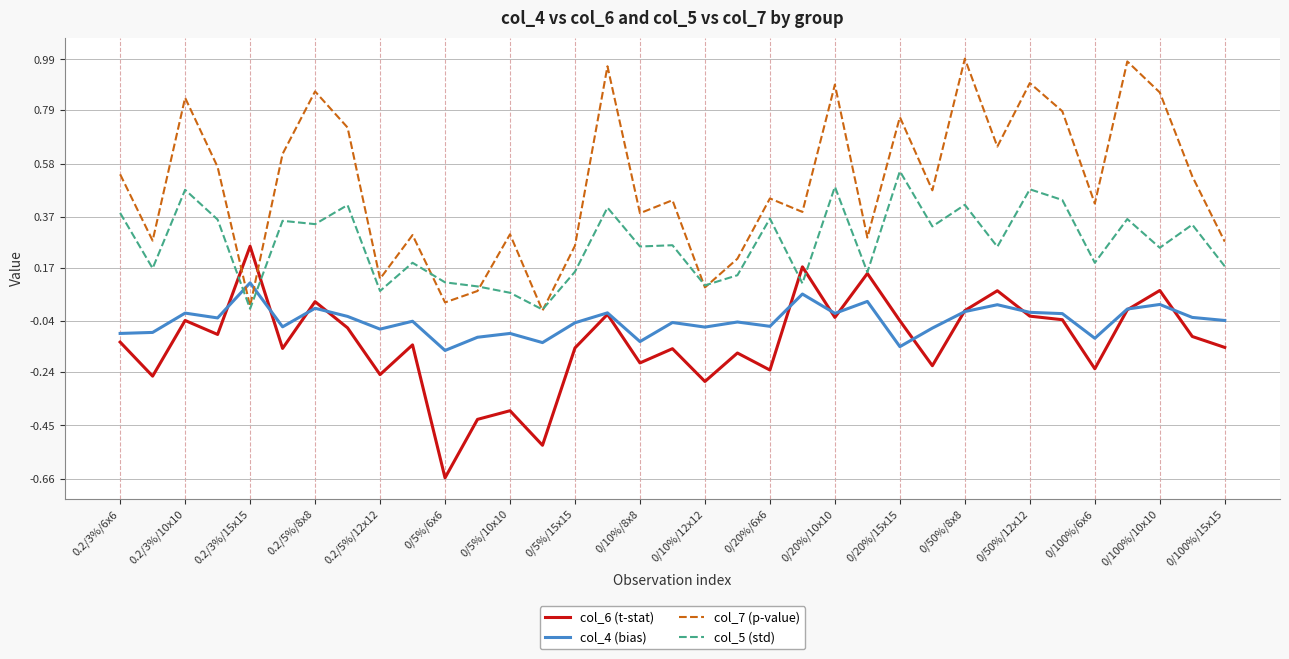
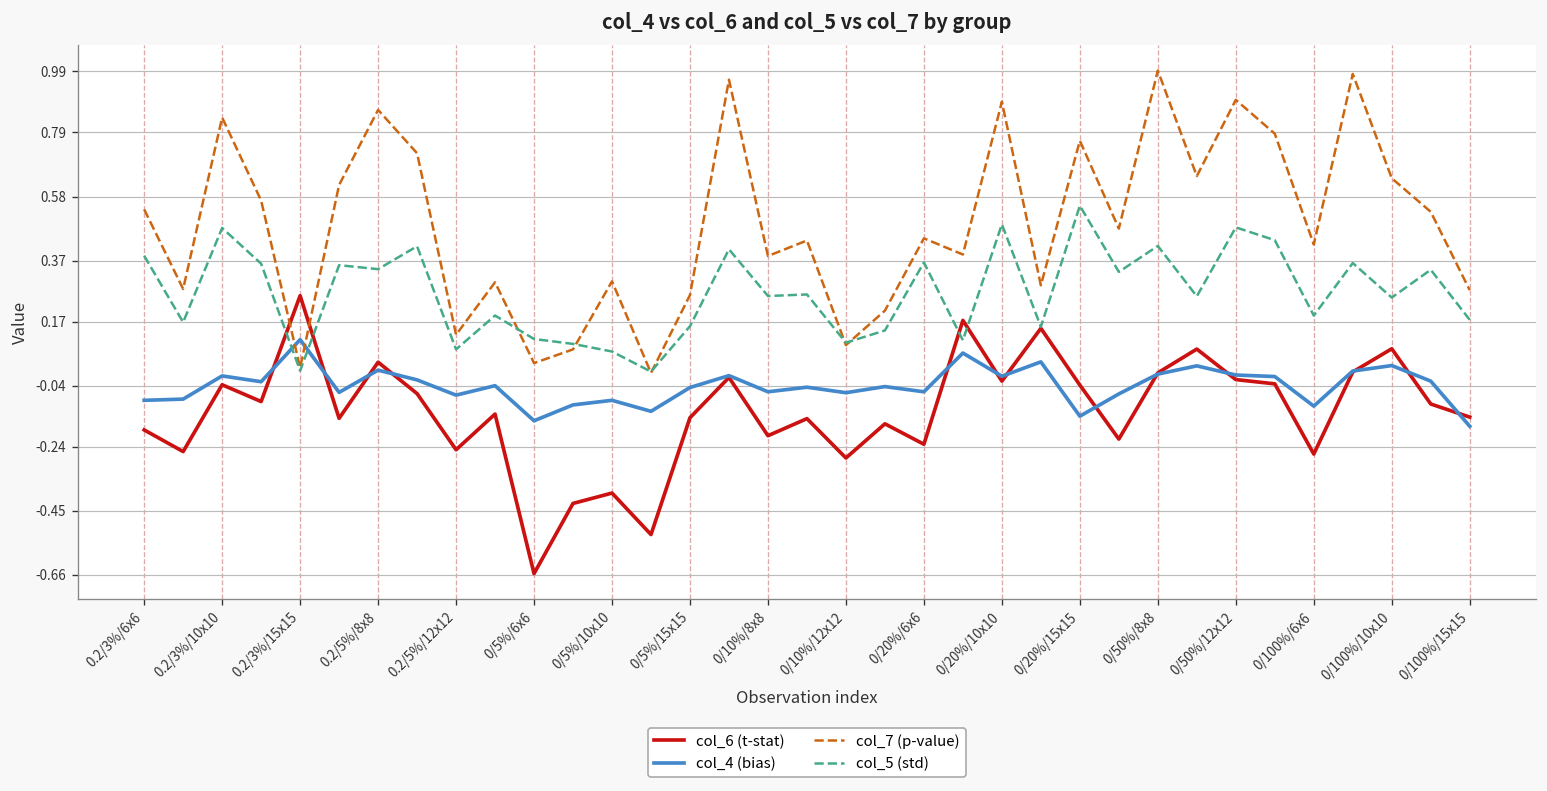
col_6 (t-stat), 0.2/3%/6x6: -0.12 -> -0.19
col_4 (bias), 0/10%/8x8: -0.12 -> -0.06
col_6 (t-stat), 0/100%/6x6: -0.23 -> -0.26
col_7 (p-value), 0/100%/10x10: 0.86 -> 0.64
col_4 (bias), 0/100%/15x15: -0.04 -> -0.17
